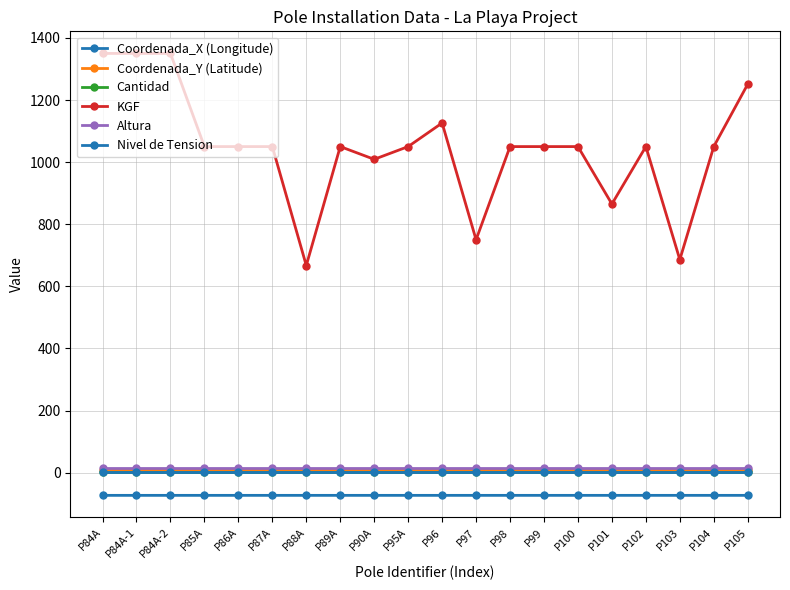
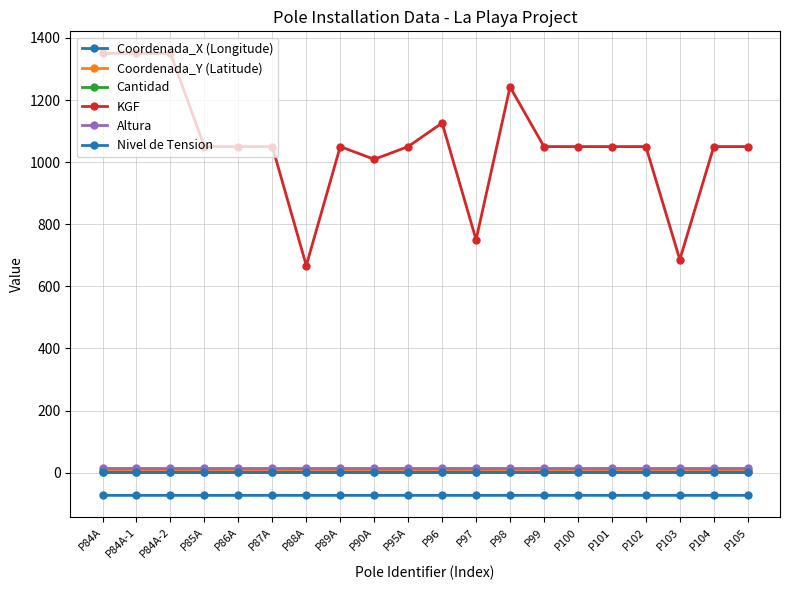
KGF, P98: 1050 -> 1240
KGF, P101: 870 -> 1050
KGF, P105: 1250 -> 1050
